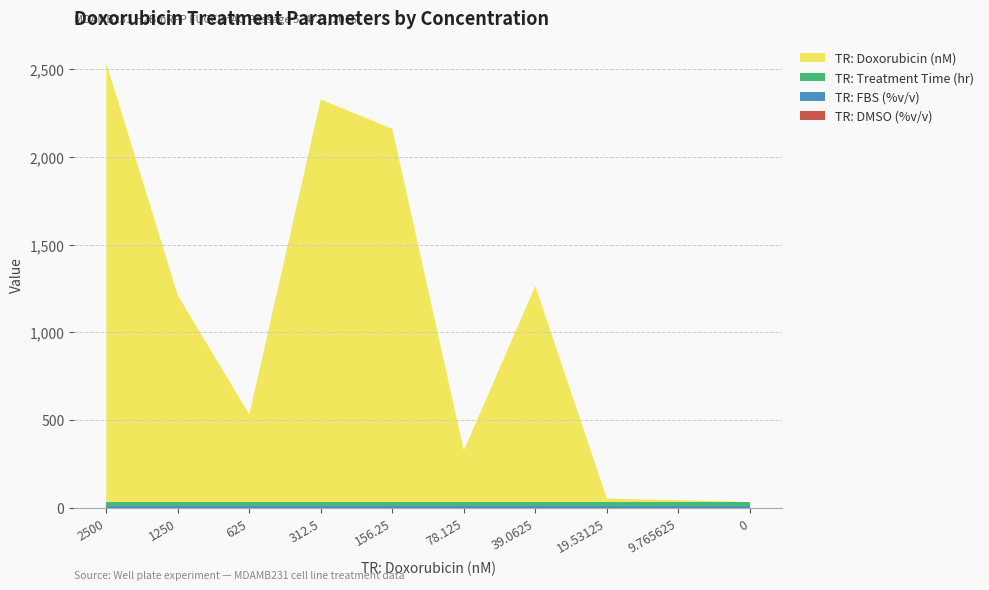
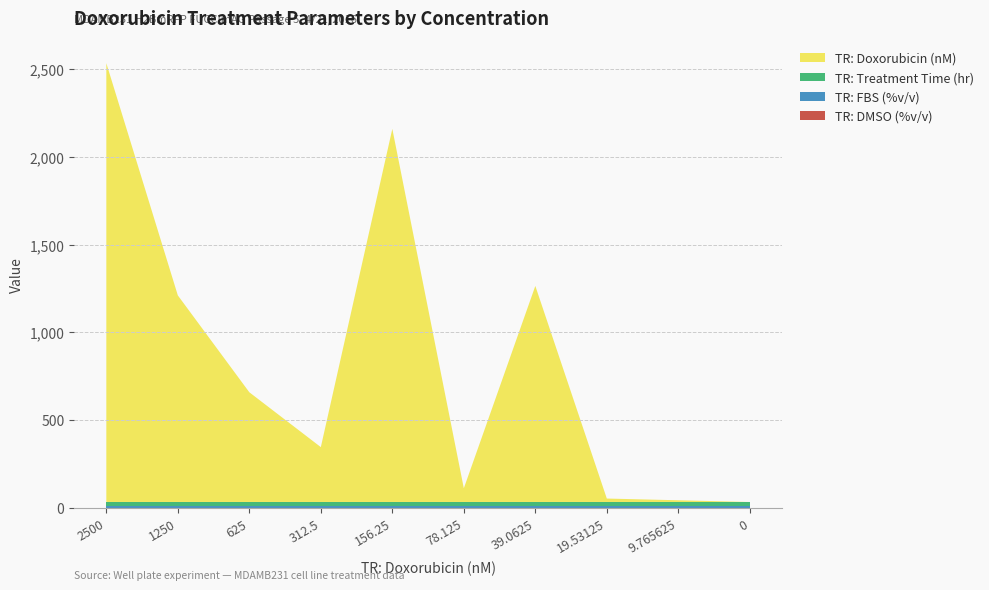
TR: Doxorubicin (nM), 625: 500 -> 630
TR: Doxorubicin (nM), 312.5: 2,290 -> 310
TR: Doxorubicin (nM), 78.125: 290 -> 80
